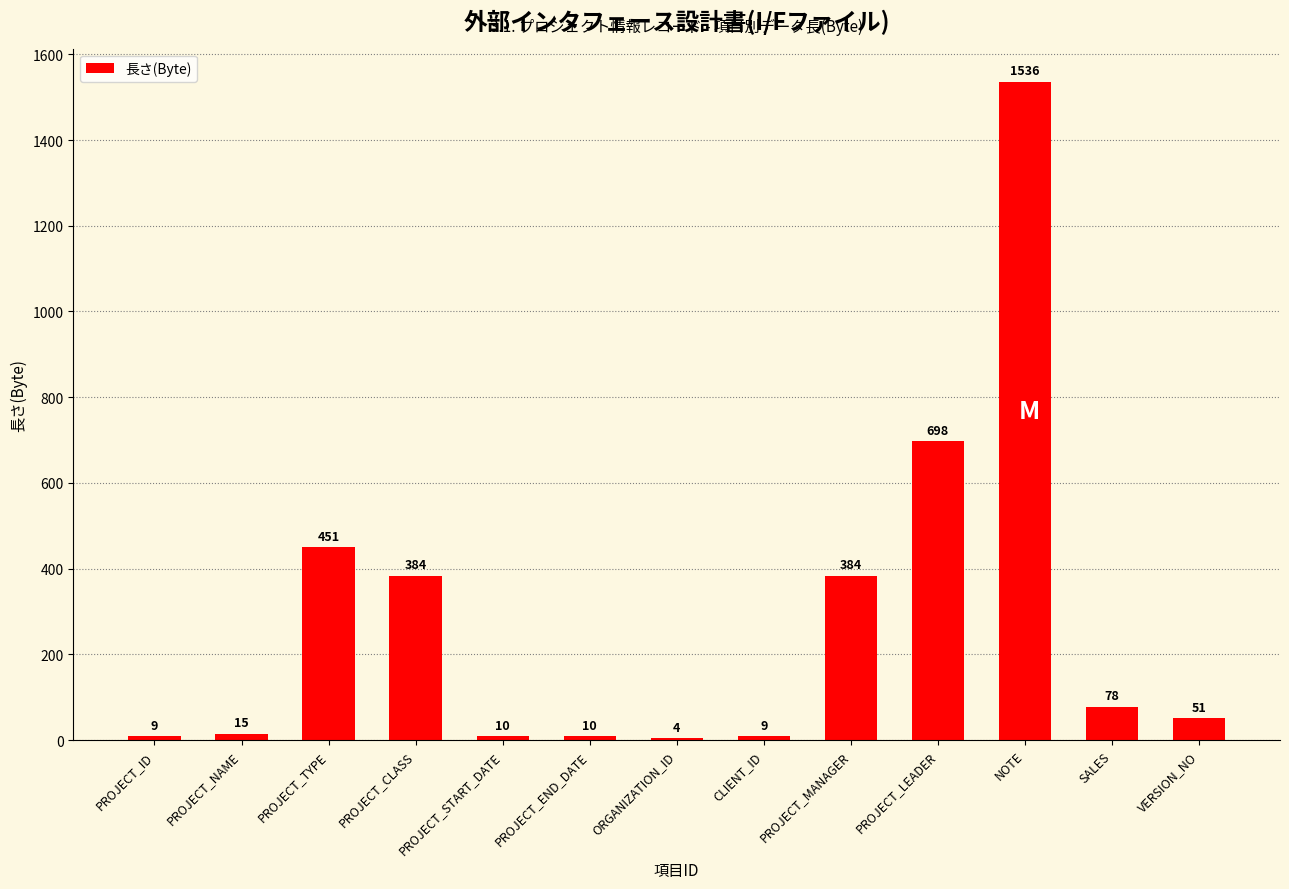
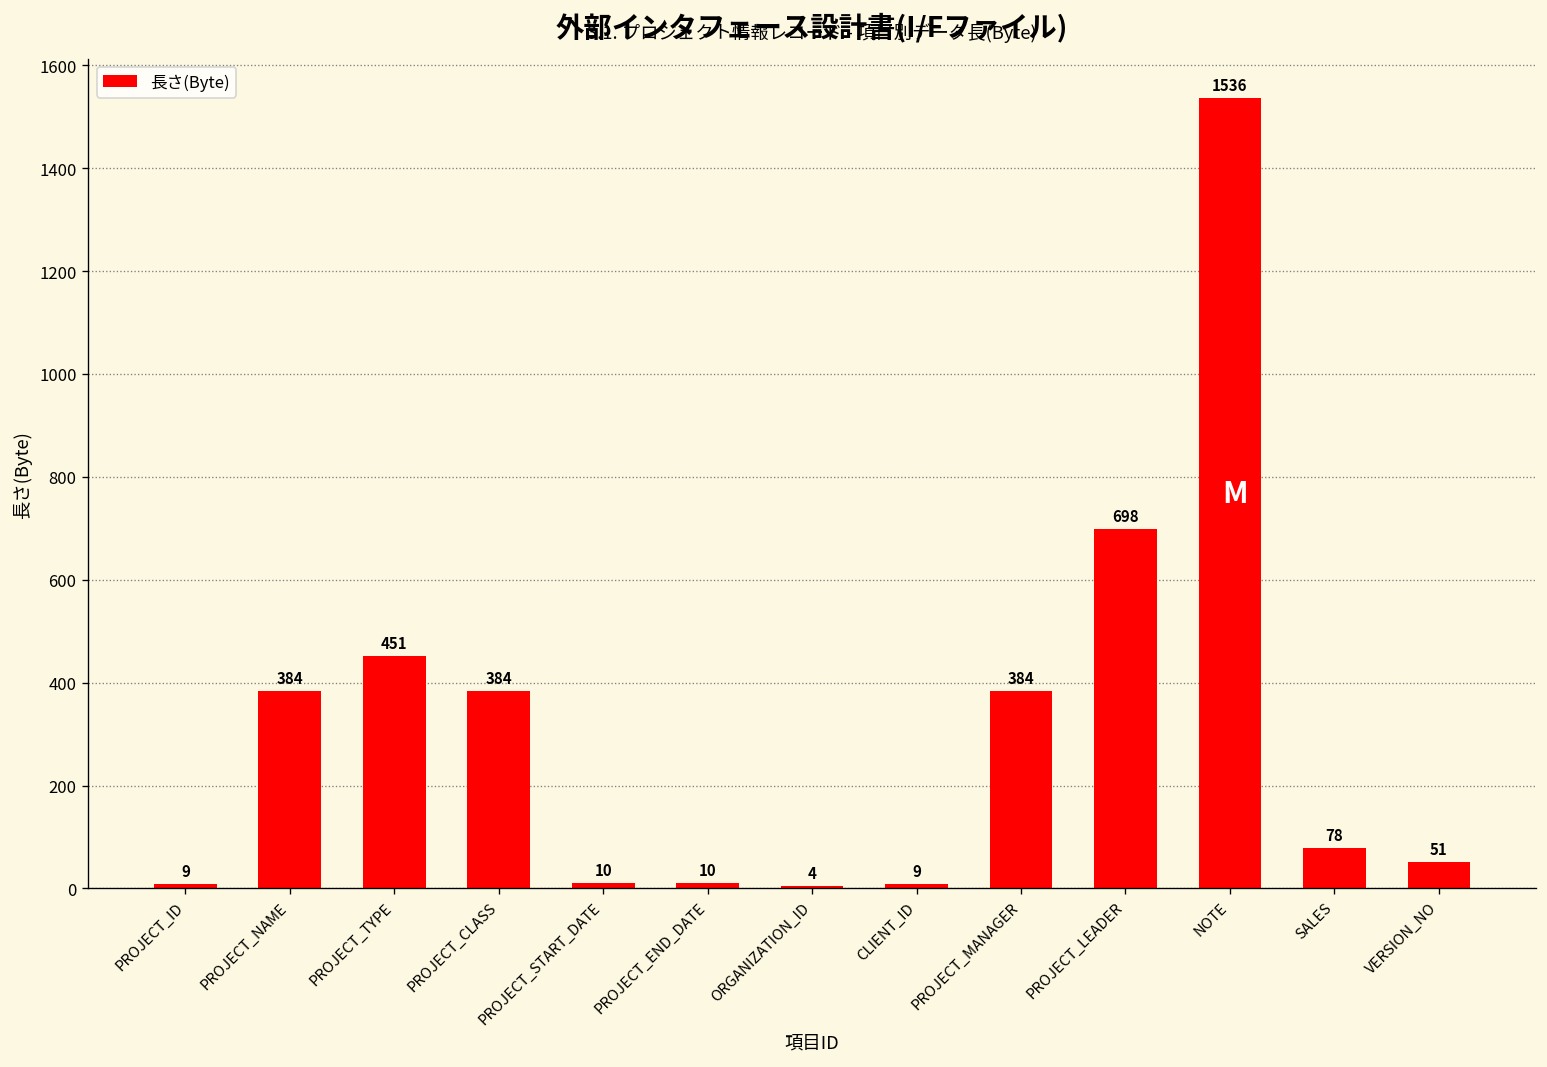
PROJECT_NAME: 15 -> 384
